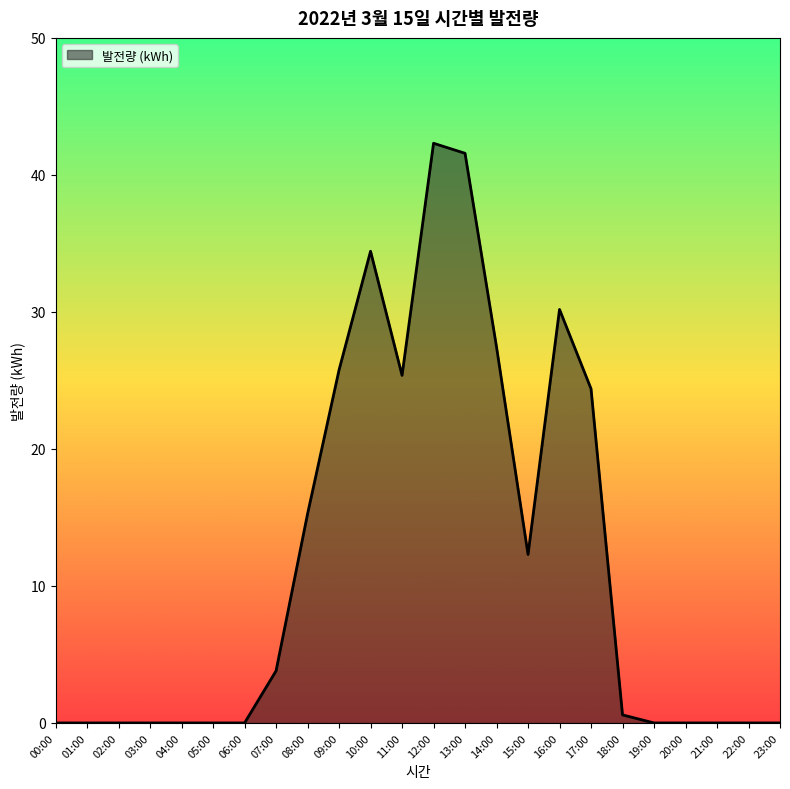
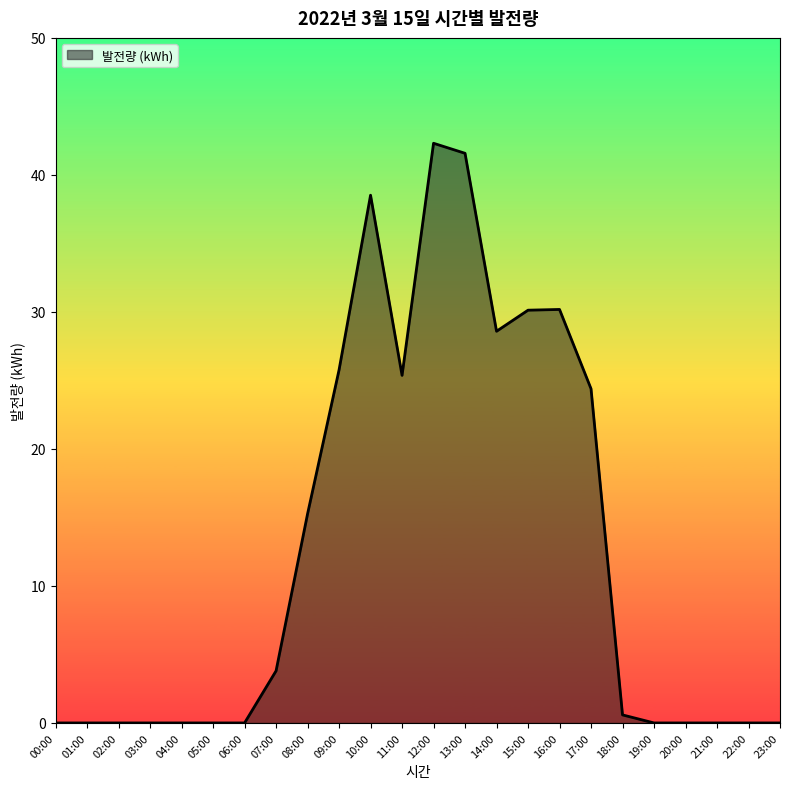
10:00: 34.4 -> 38.5
14:00: 27.4 -> 28.6
15:00: 12.3 -> 30.1
